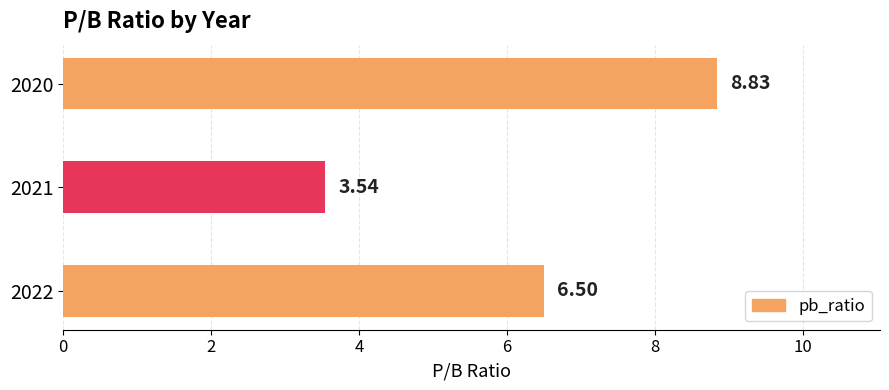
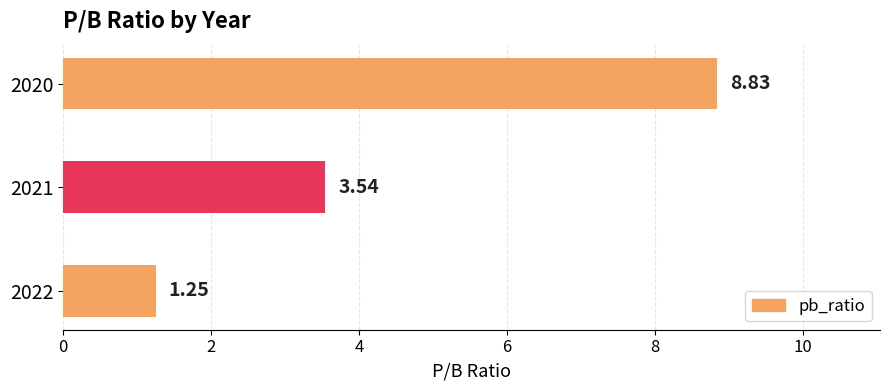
2022: 6.50 -> 1.25
